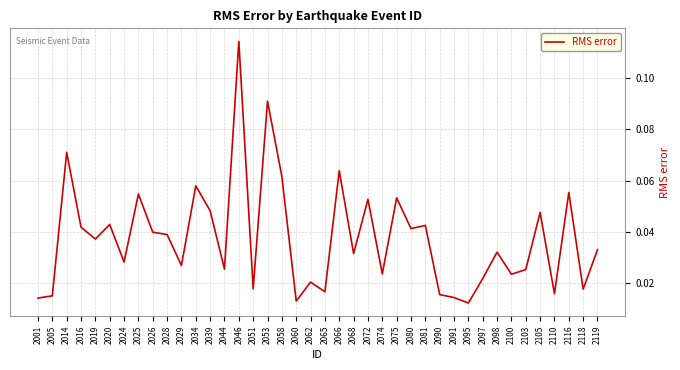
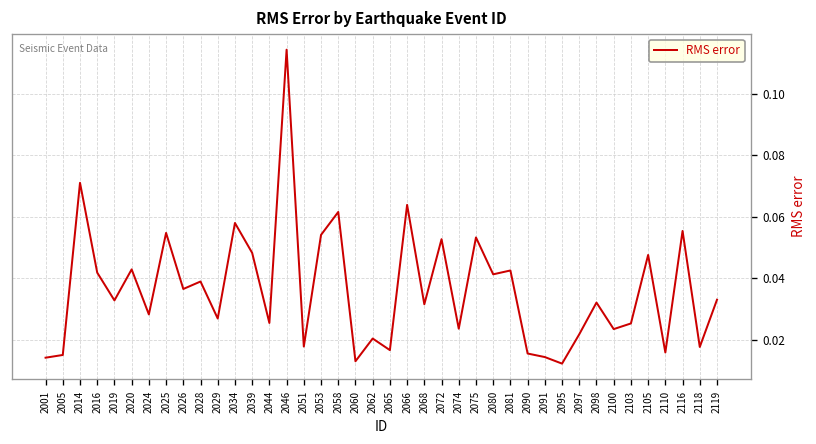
2019: 0.037 -> 0.033
2026: 0.040 -> 0.037
2053: 0.091 -> 0.054
